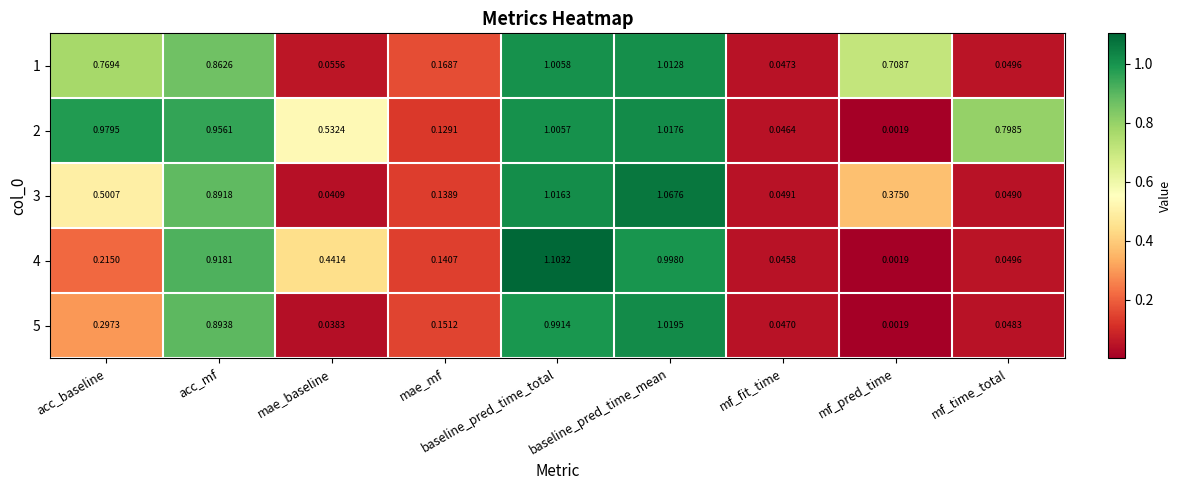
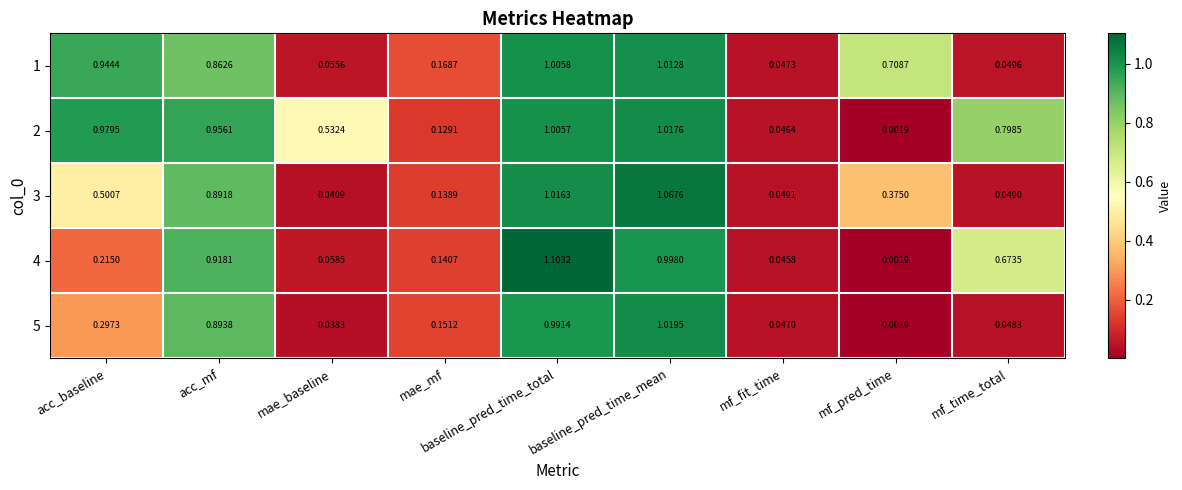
1, acc_baseline: 0.7694 -> 0.9444
4, mae_baseline: 0.4414 -> 0.0585
4, mf_time_total: 0.0496 -> 0.6735
